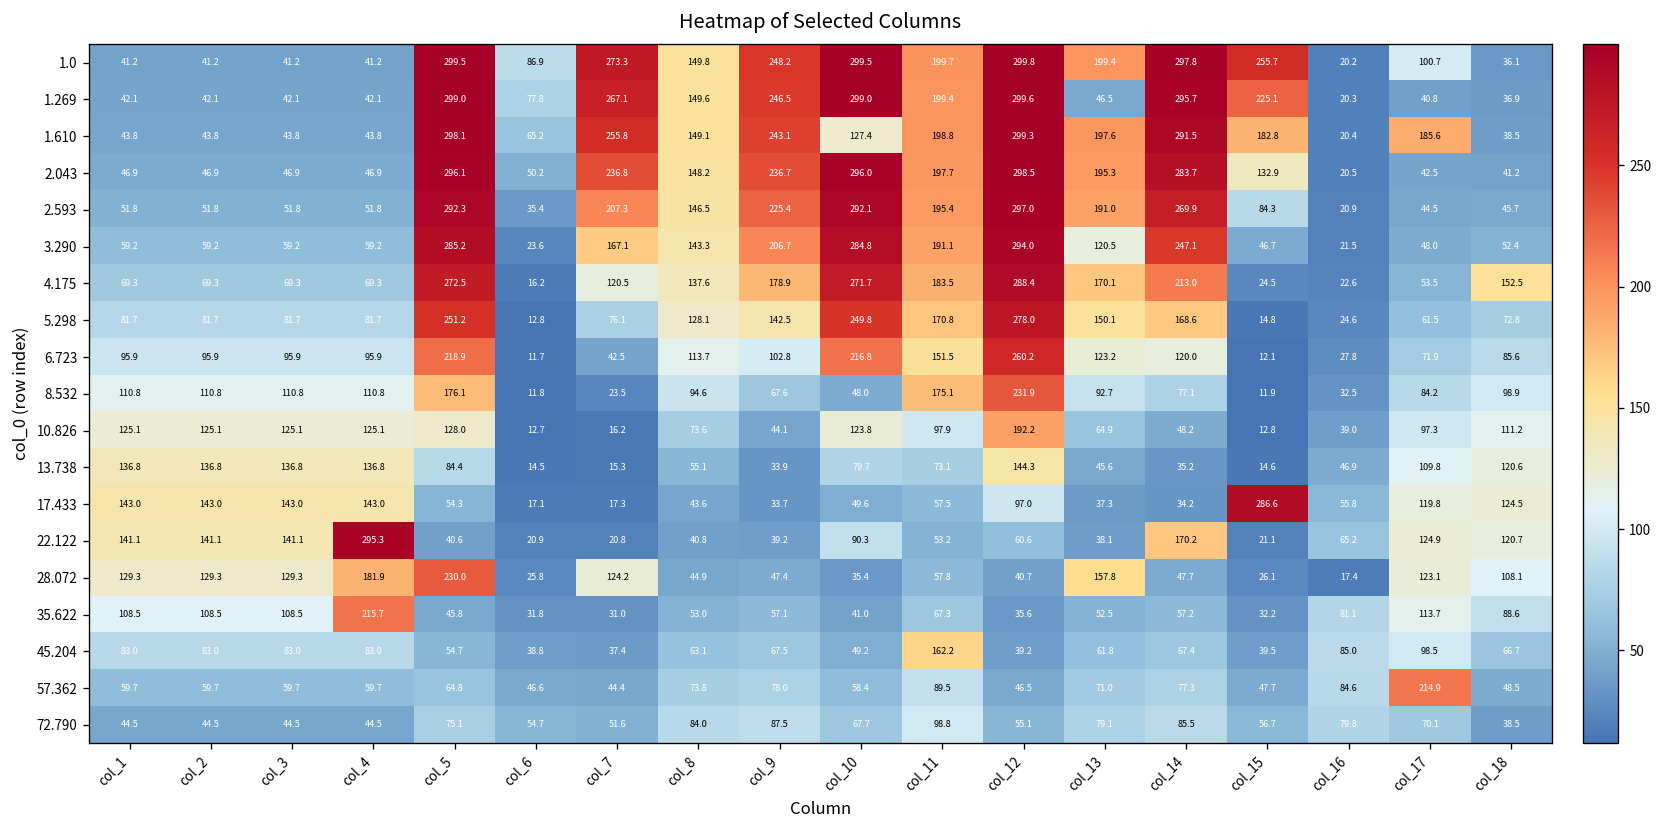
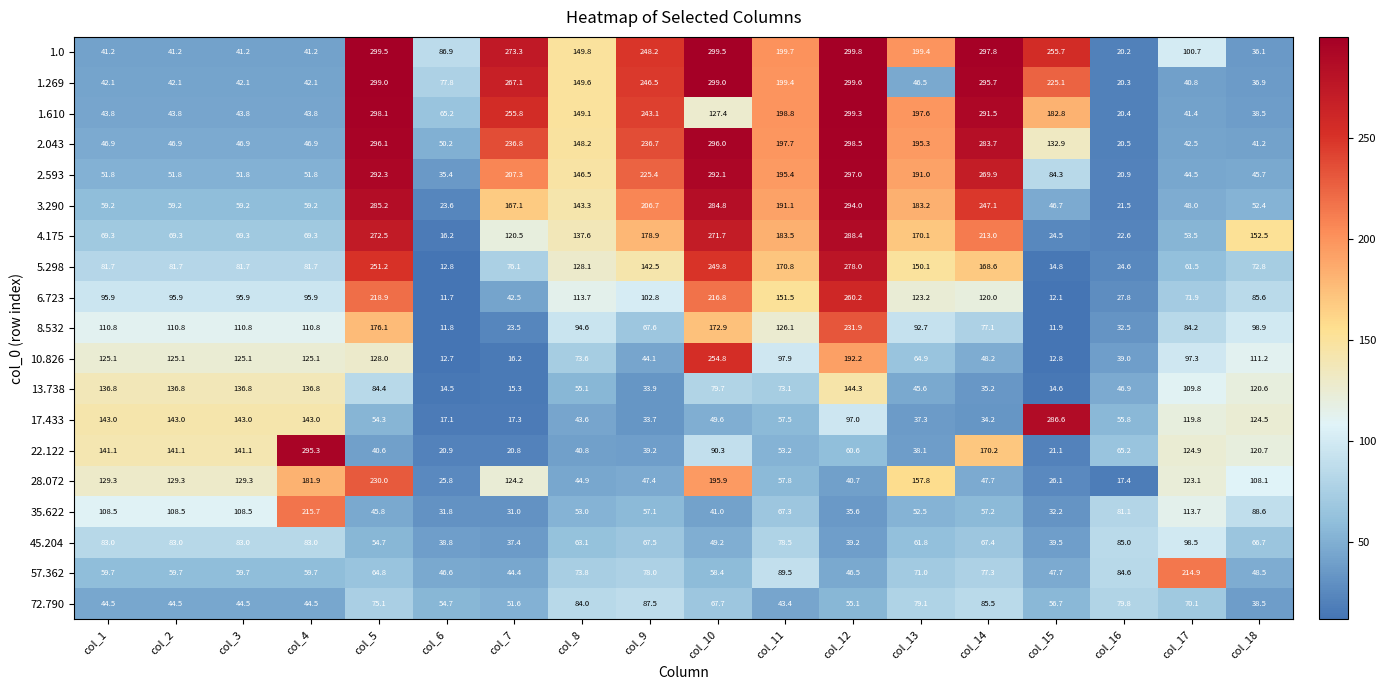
1.610, col_17: 185.6 -> 41.4
3.290, col_13: 120.5 -> 183.2
8.532, col_10: 48.0 -> 172.9
8.532, col_11: 175.1 -> 126.1
10.826, col_10: 123.8 -> 254.8
28.072, col_10: 35.4 -> 195.9
45.204, col_11: 162.2 -> 78.5
72.790, col_11: 98.8 -> 43.4
